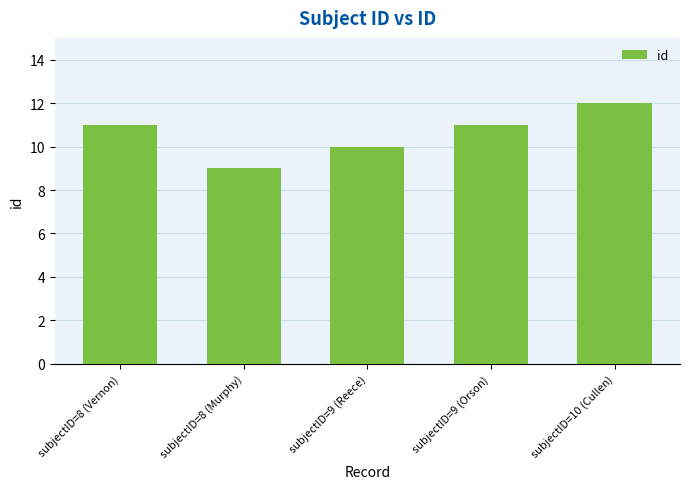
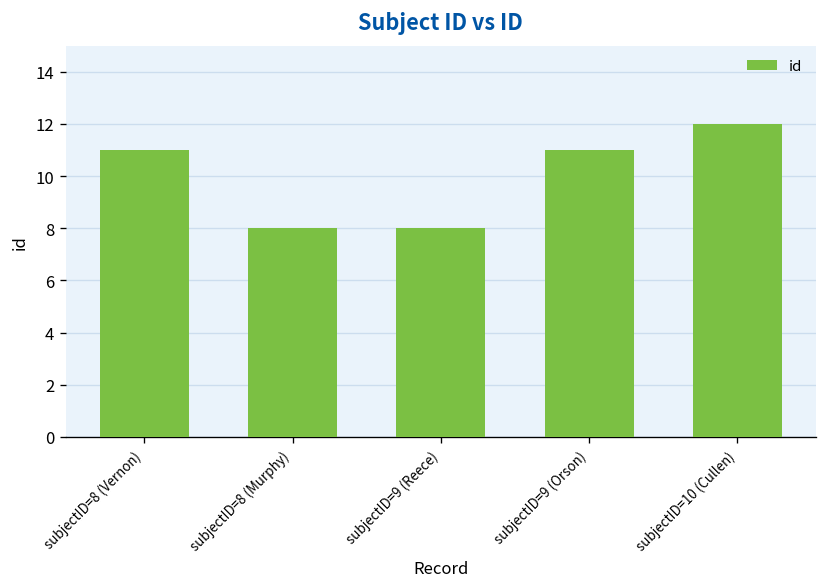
subjectID=8 (Murphy): 9 -> 8
subjectID=9 (Reece): 10 -> 8
